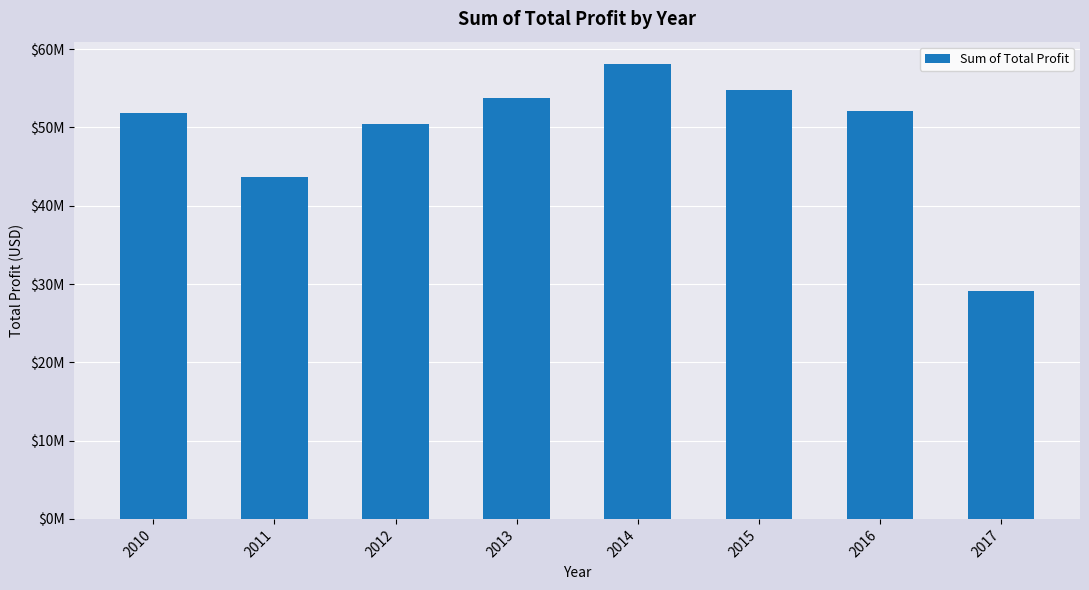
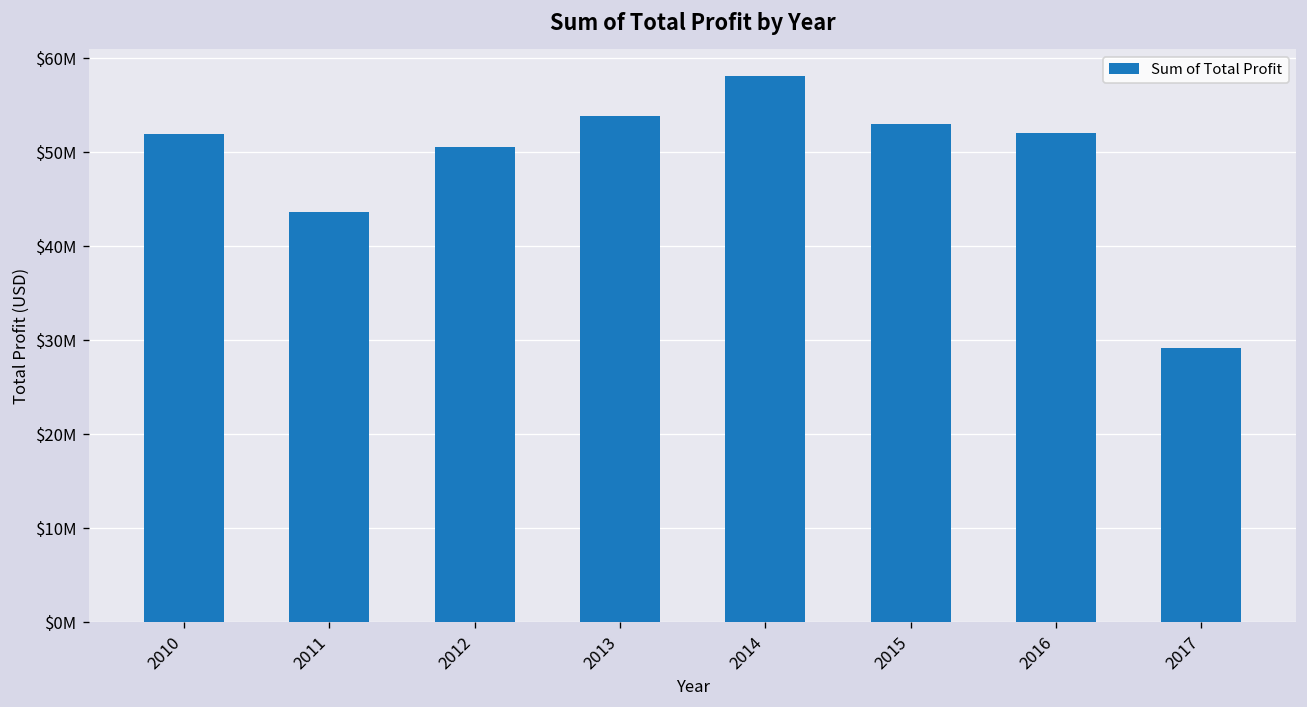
2015: $55000000 -> $53000000
